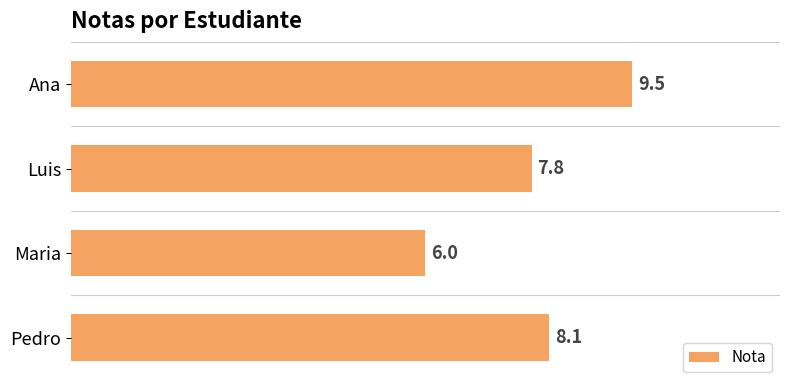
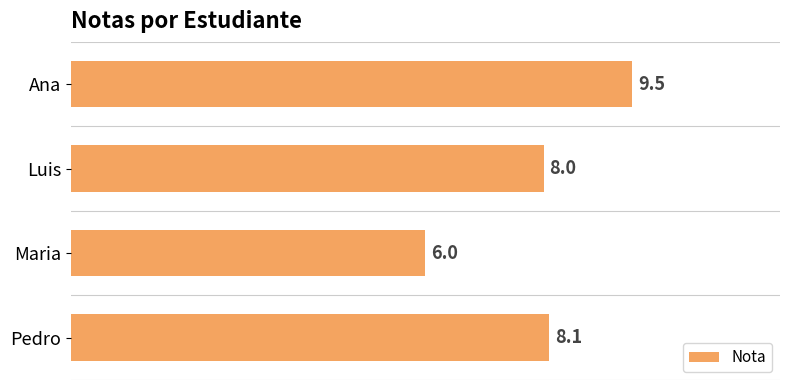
Luis: 7.8 -> 8.0
